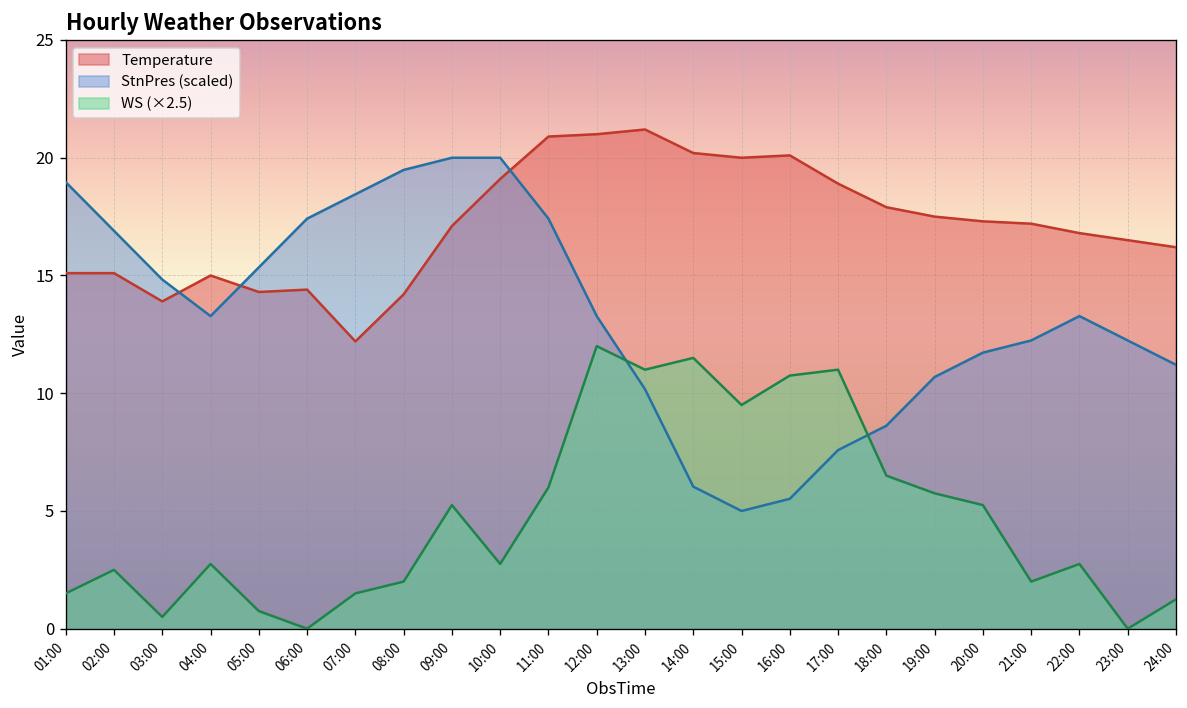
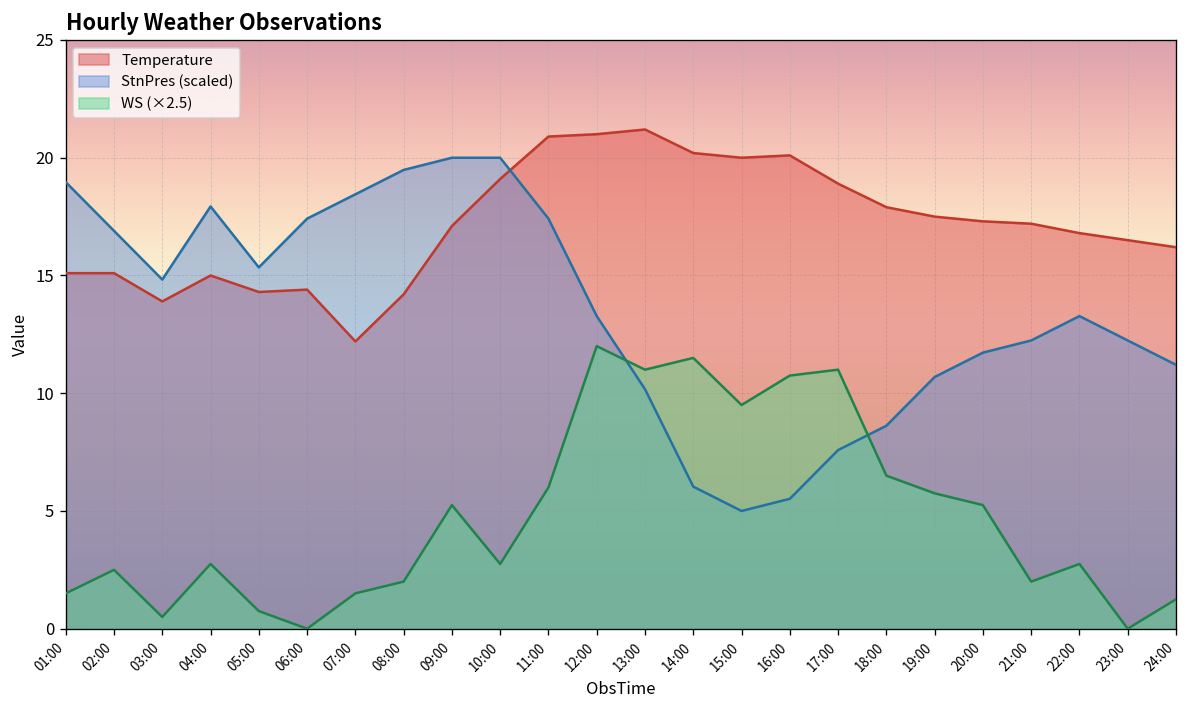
StnPres (scaled), 04:00: 13.3 -> 17.9
